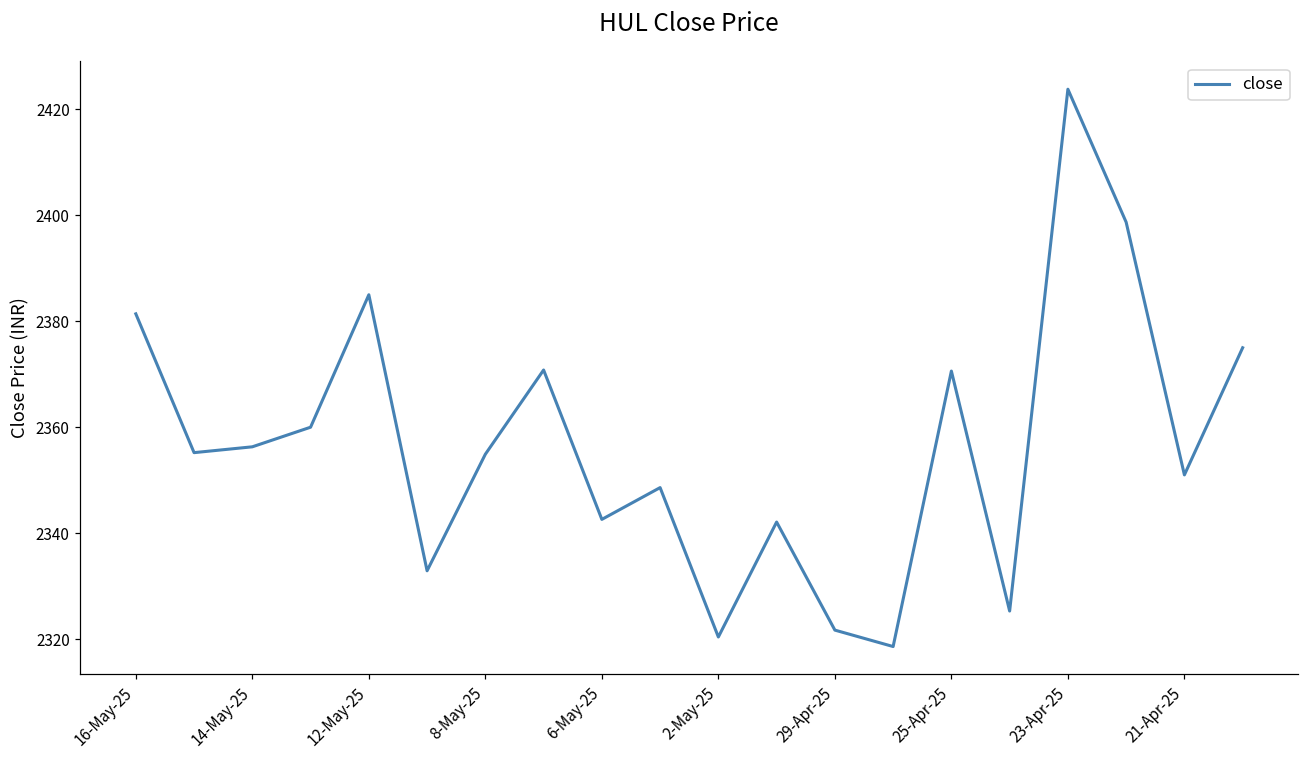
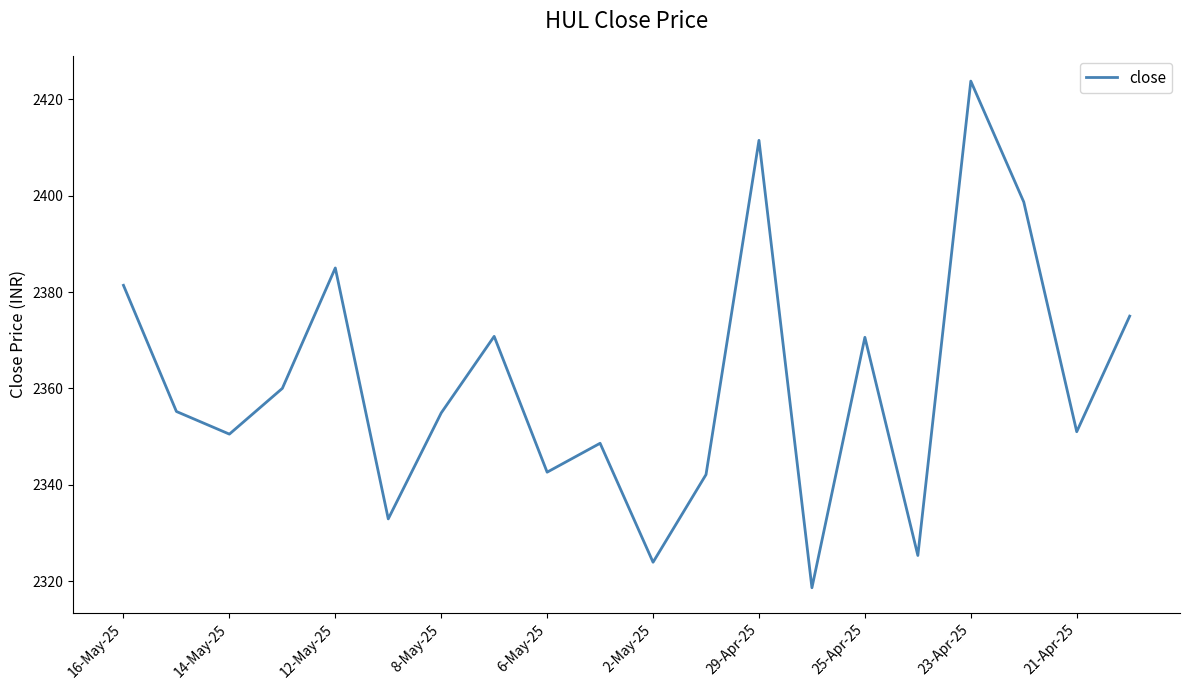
14-May-25: 2356 -> 2351
2-May-25: 2320 -> 2324
29-Apr-25: 2322 -> 2412
